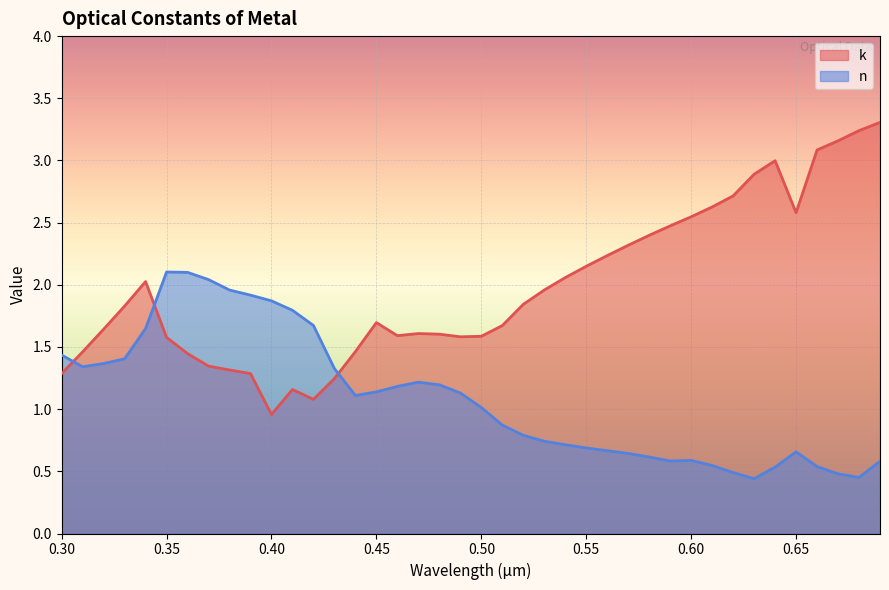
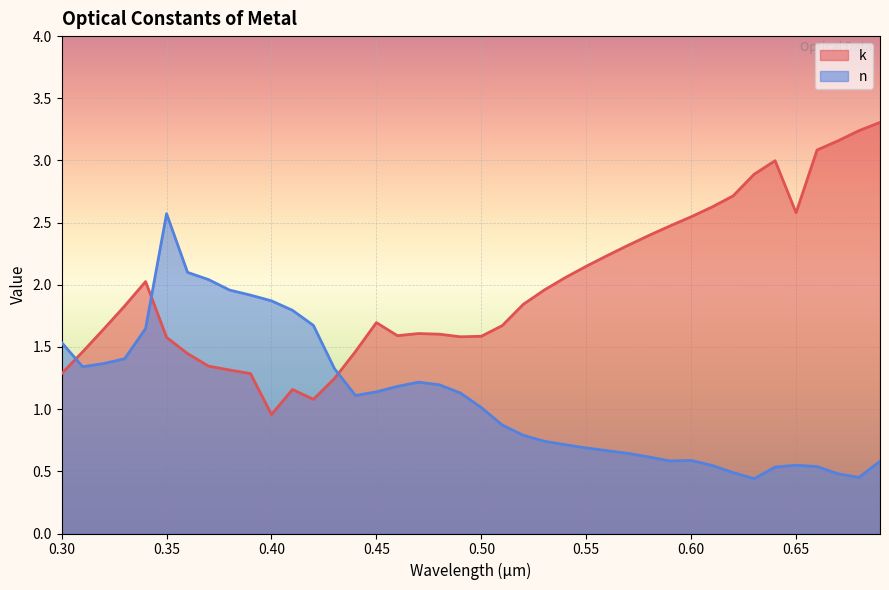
n, 0.30: 1.44 -> 1.54
n, 0.35: 2.10 -> 2.57
n, 0.65: 0.66 -> 0.55
